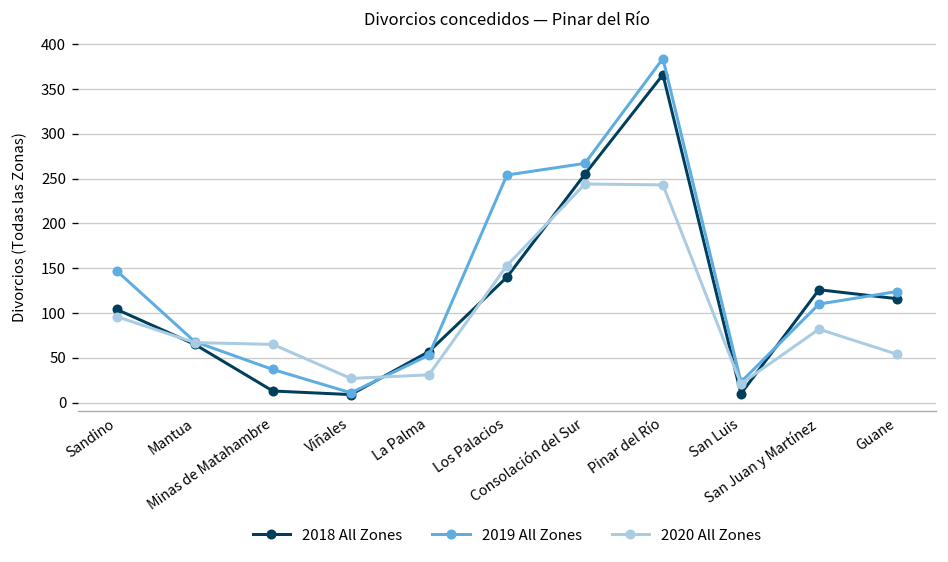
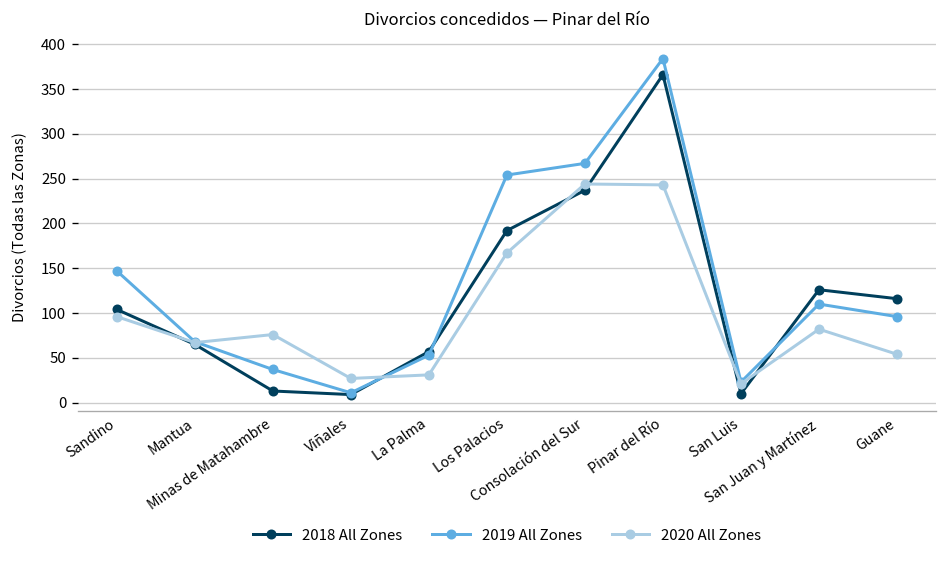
2020 All Zones, Minas de Matahambre: 70 -> 80
2018 All Zones, Los Palacios: 140 -> 190
2020 All Zones, Los Palacios: 150 -> 170
2018 All Zones, Consolación del Sur: 260 -> 240
2019 All Zones, Guane: 120 -> 100
